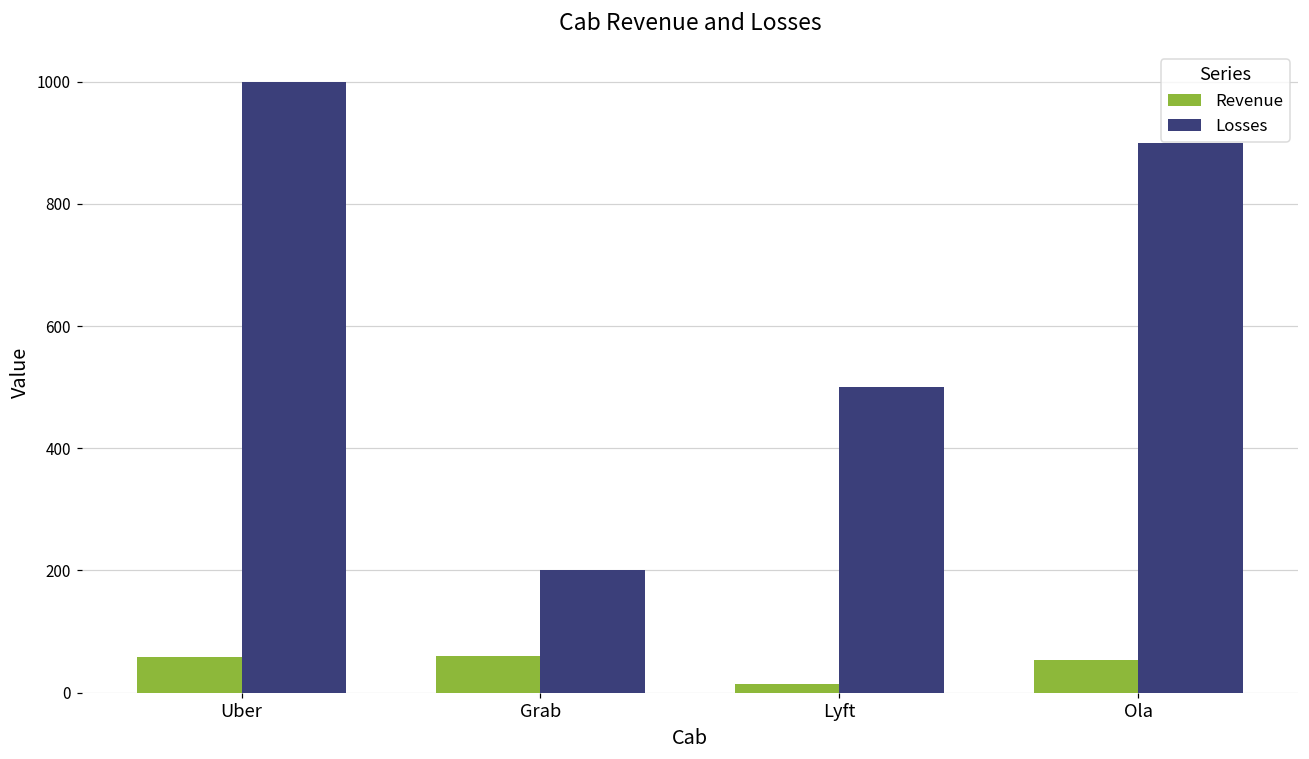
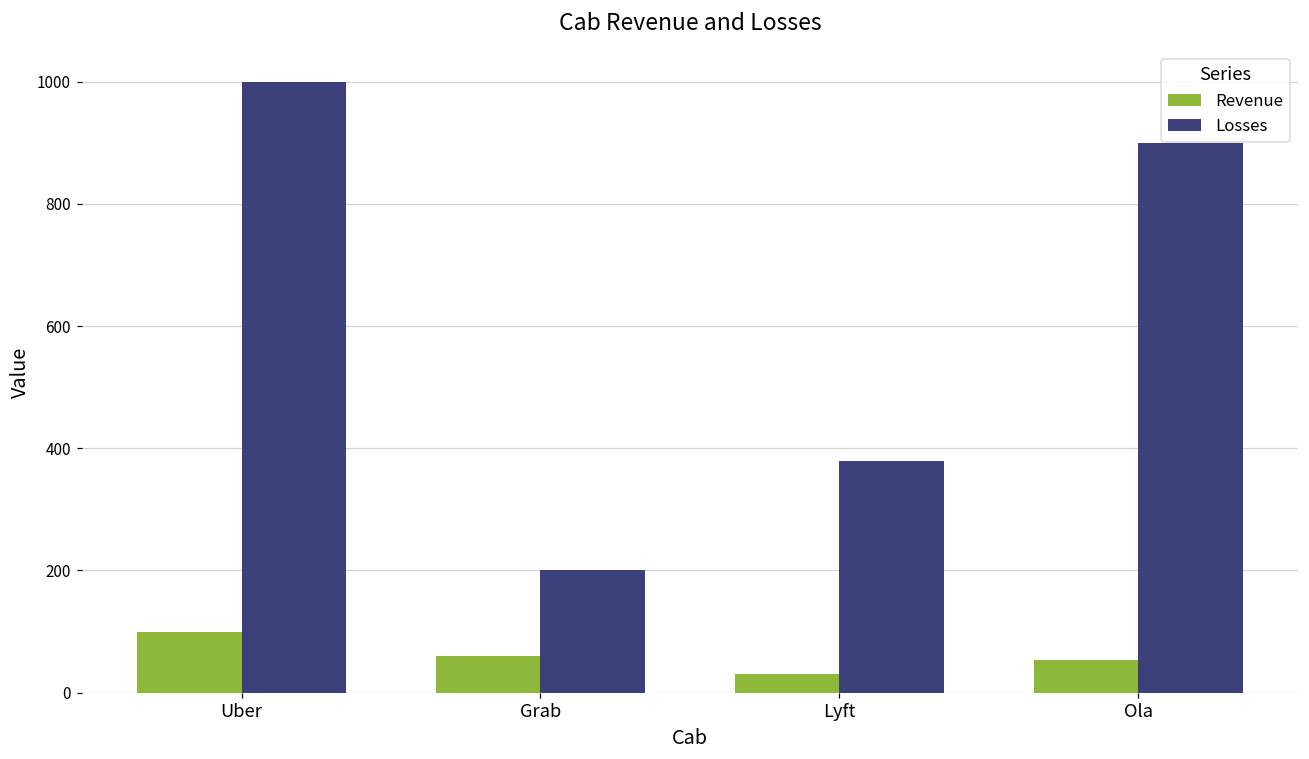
Revenue, Uber: 60 -> 100
Revenue, Lyft: 20 -> 30
Losses, Lyft: 500 -> 380
